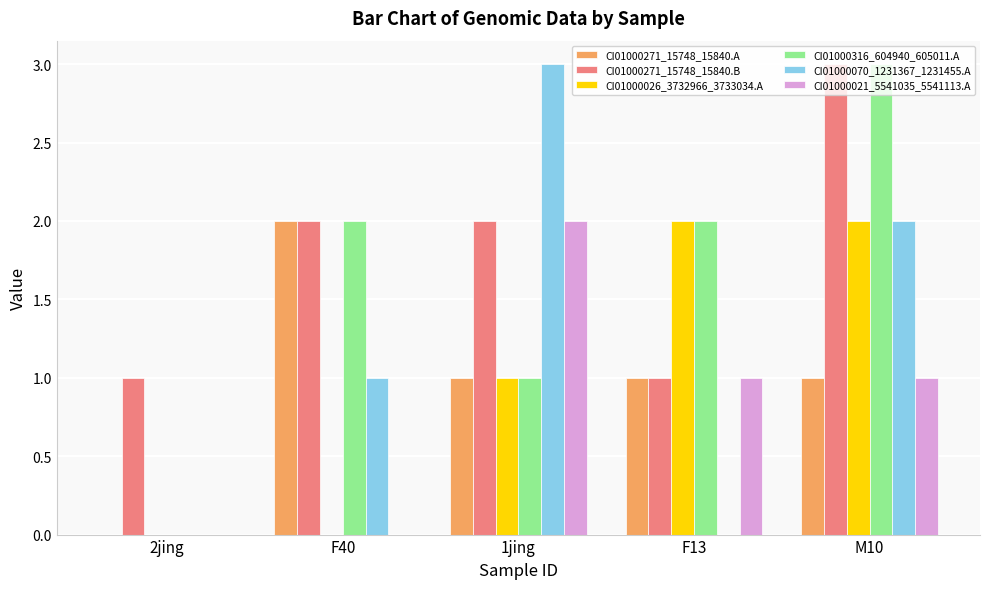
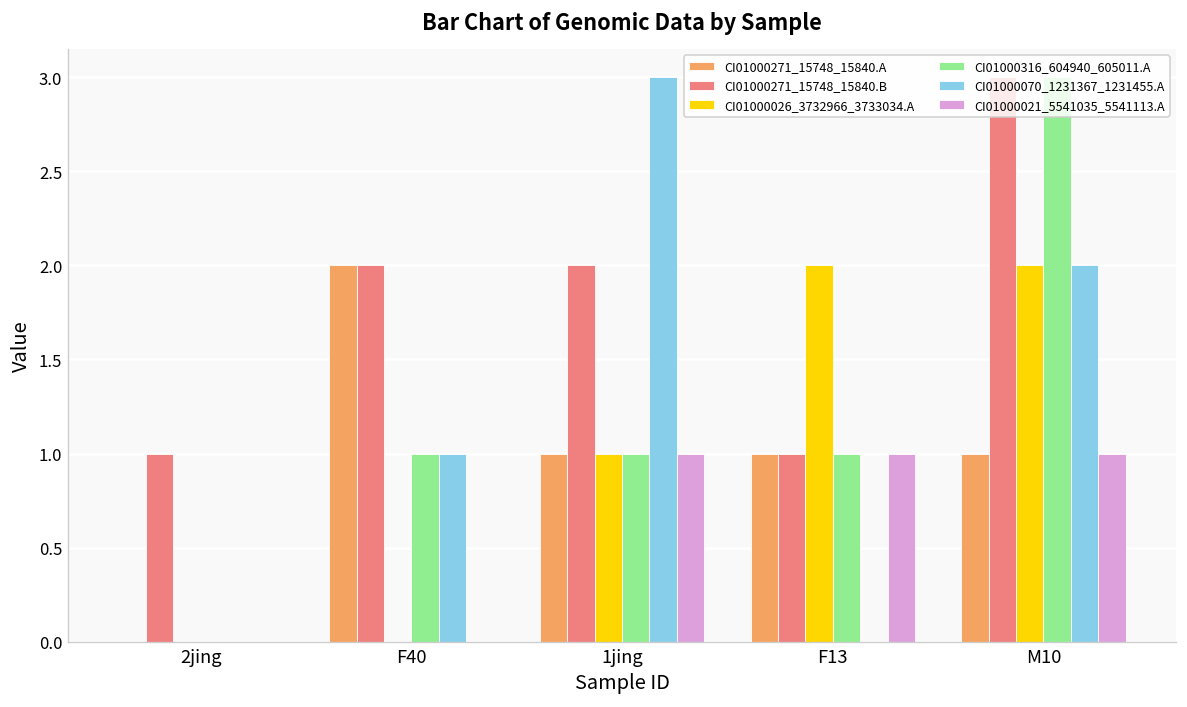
CI01000316_604940_605011.A, F40: 2 -> 1
CI01000021_5541035_5541113.A, 1jing: 2 -> 1
CI01000316_604940_605011.A, F13: 2 -> 1
